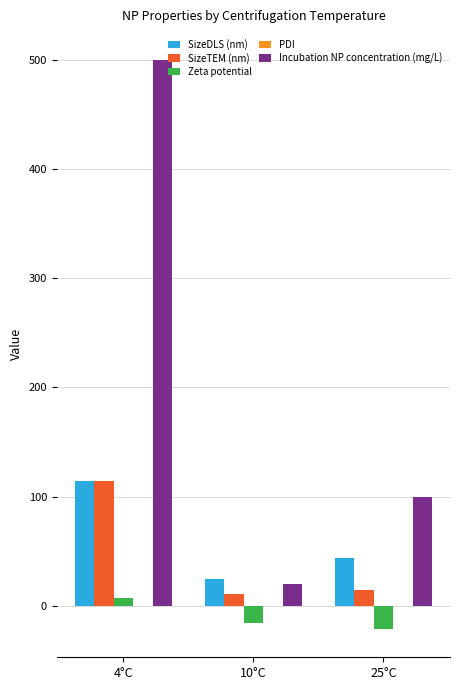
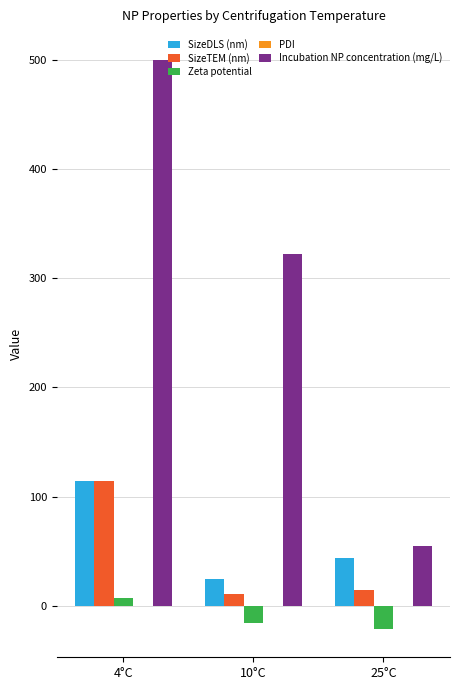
Incubation NP concentration (mg/L), 10°C: 20 -> 322
Incubation NP concentration (mg/L), 25°C: 100 -> 55
